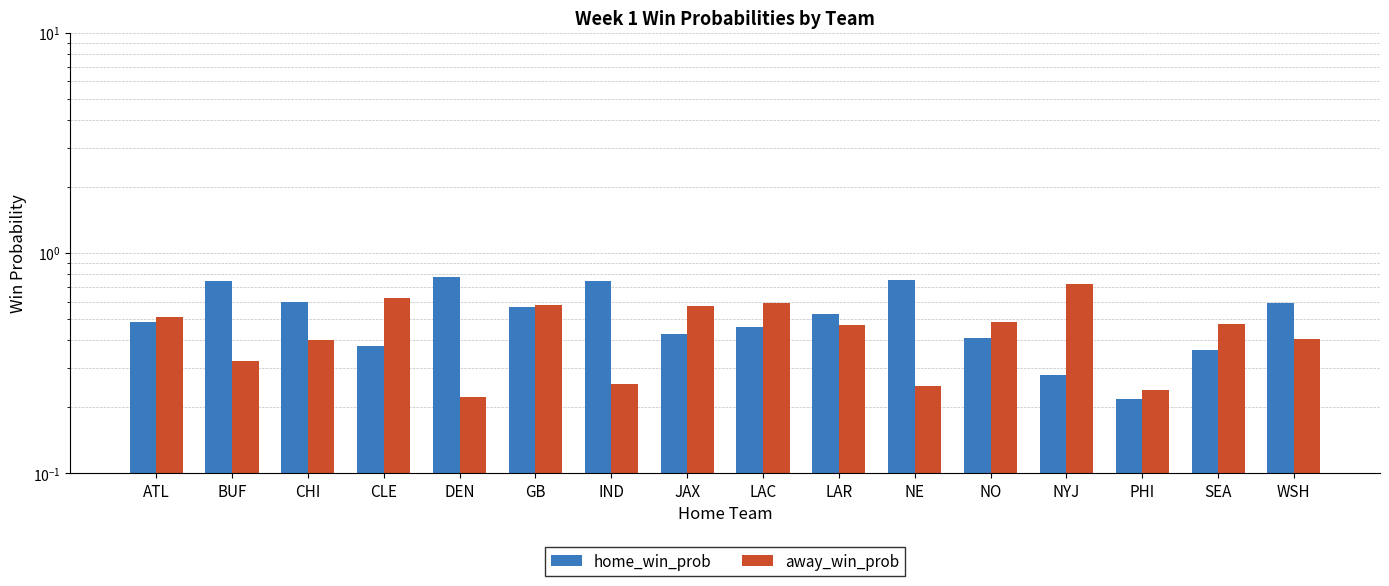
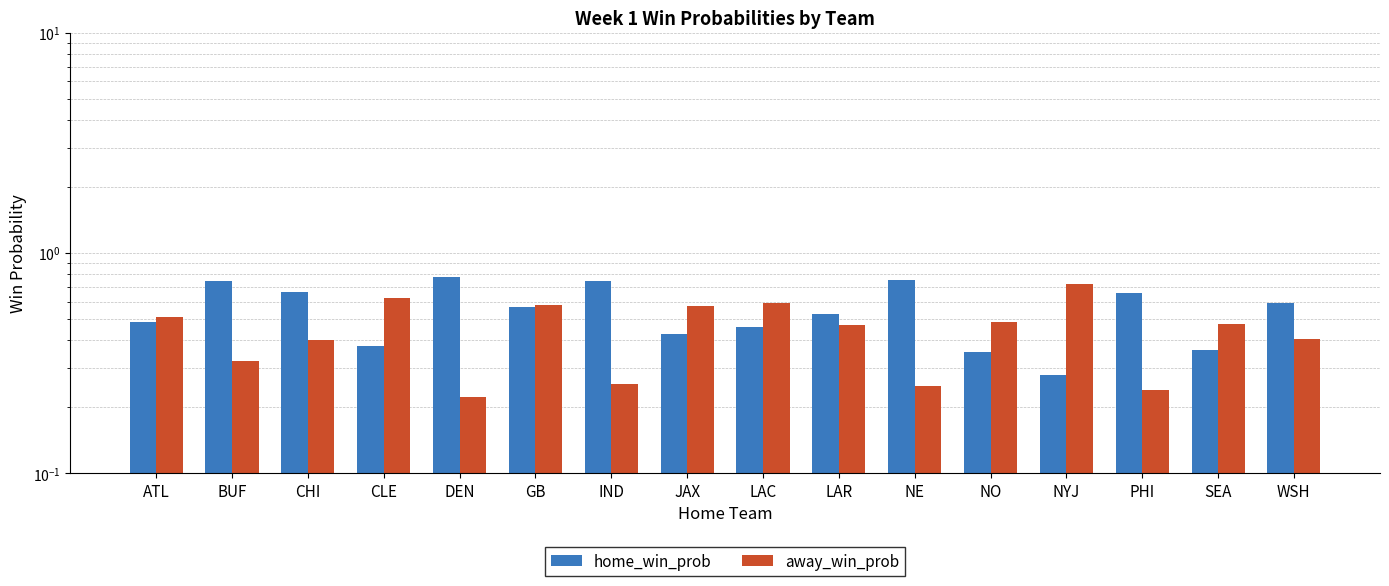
home_win_prob, CHI: 0.60 -> 0.67
home_win_prob, NO: 0.41 -> 0.36
home_win_prob, PHI: 0.22 -> 0.66
